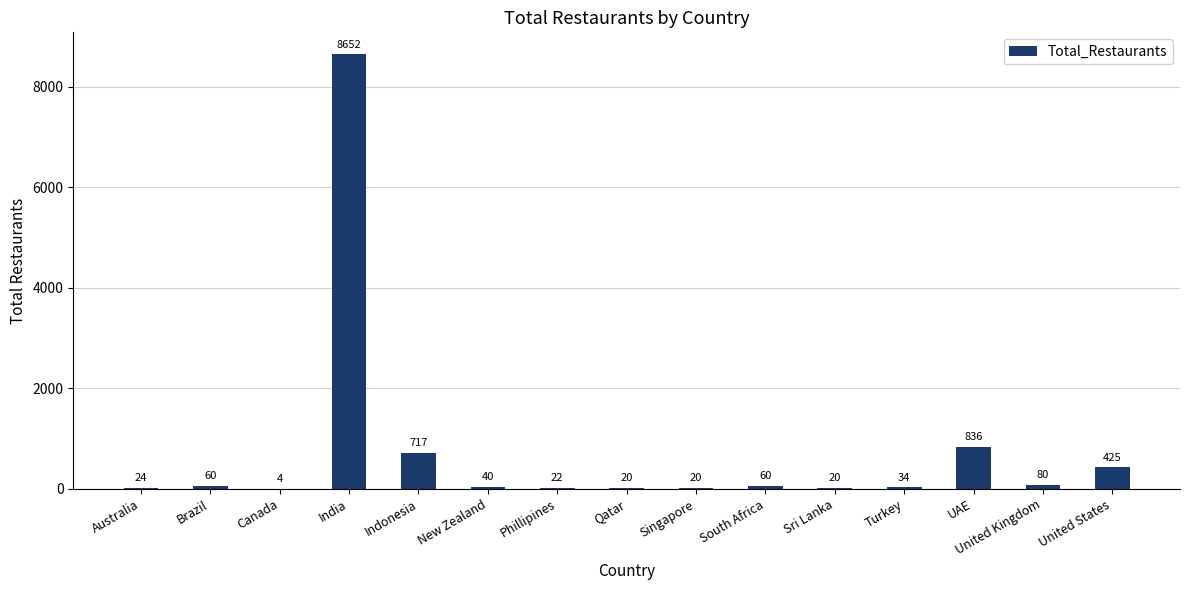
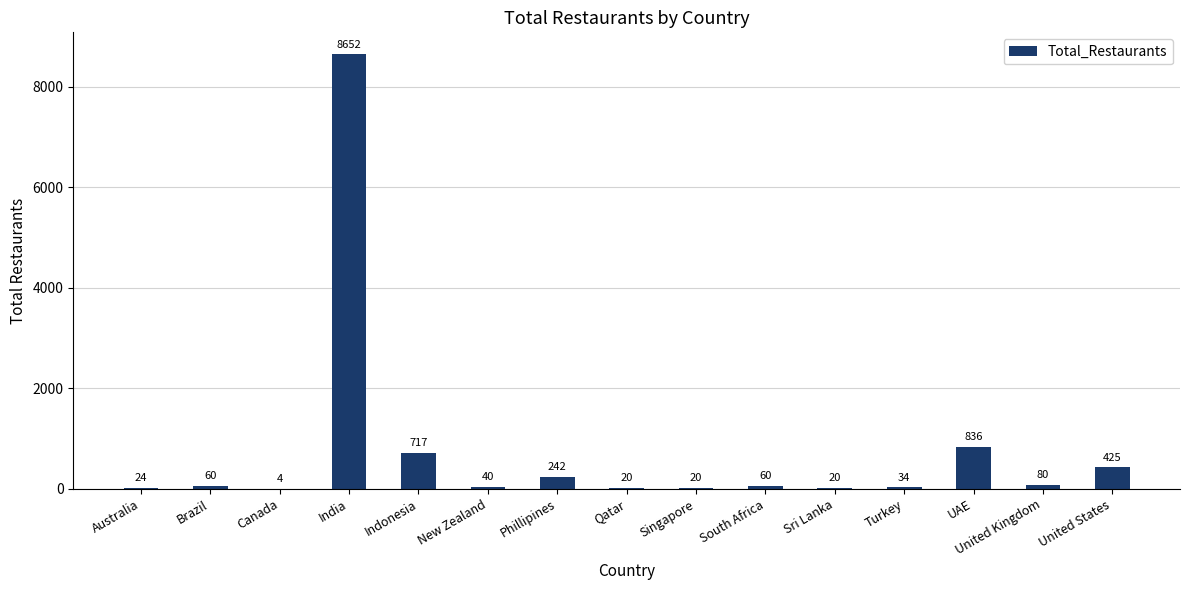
Phillipines: 22 -> 242
